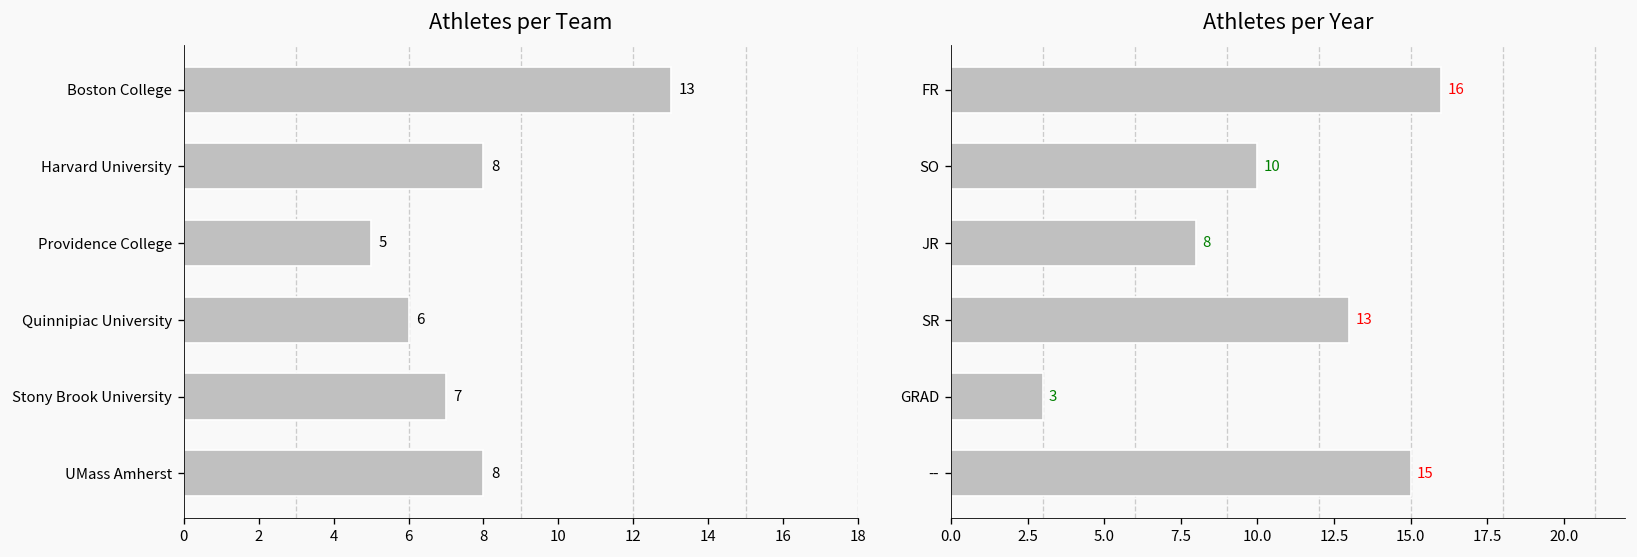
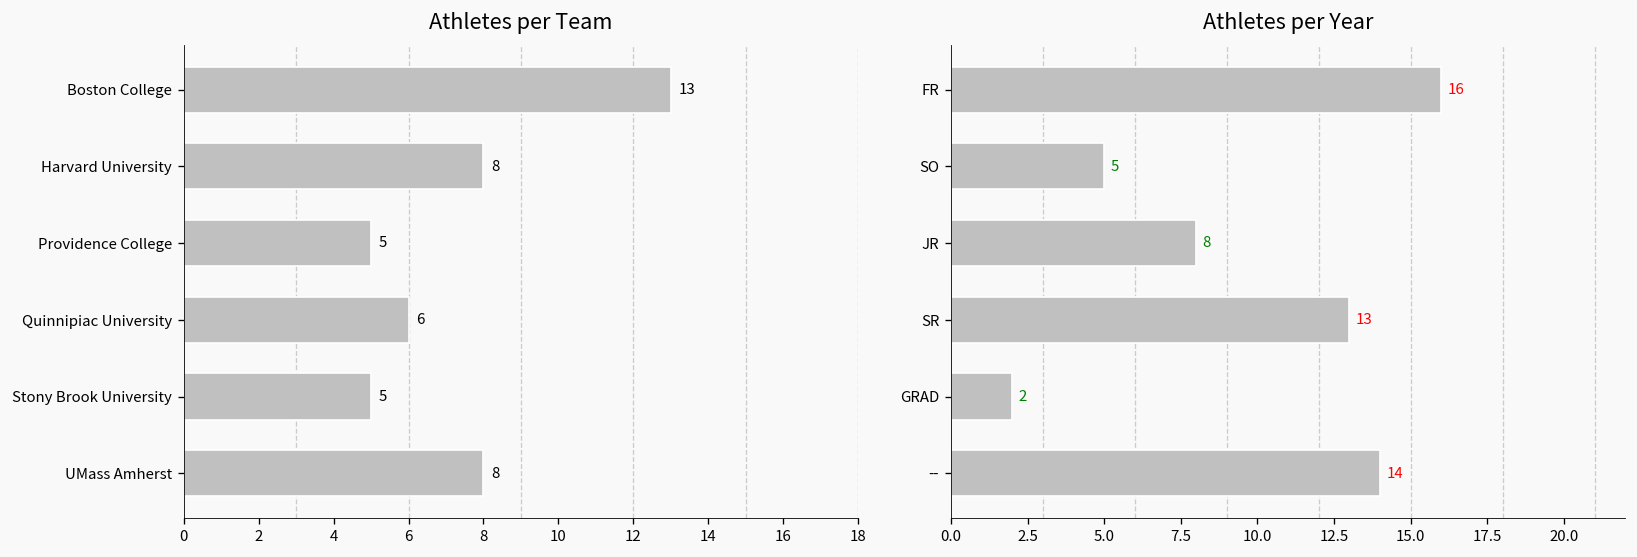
Athletes per Team, Stony Brook University: 7 -> 5
Athletes per Year, SO: 10 -> 5
Athletes per Year, GRAD: 3 -> 2
Athletes per Year, --: 15 -> 14
